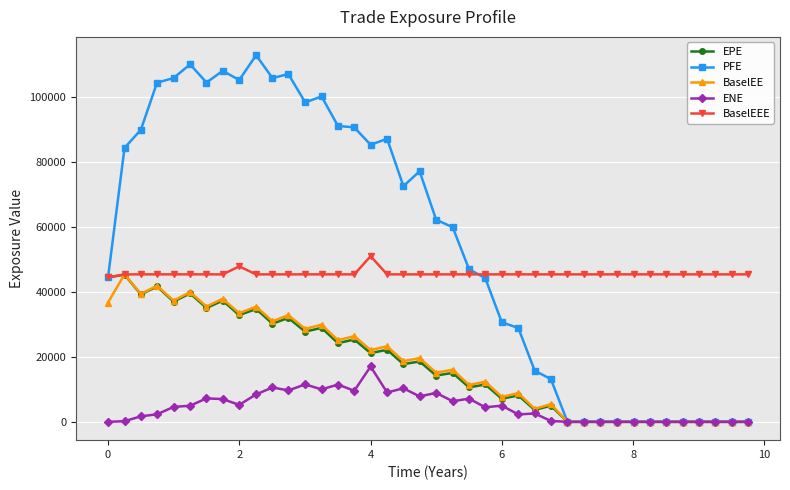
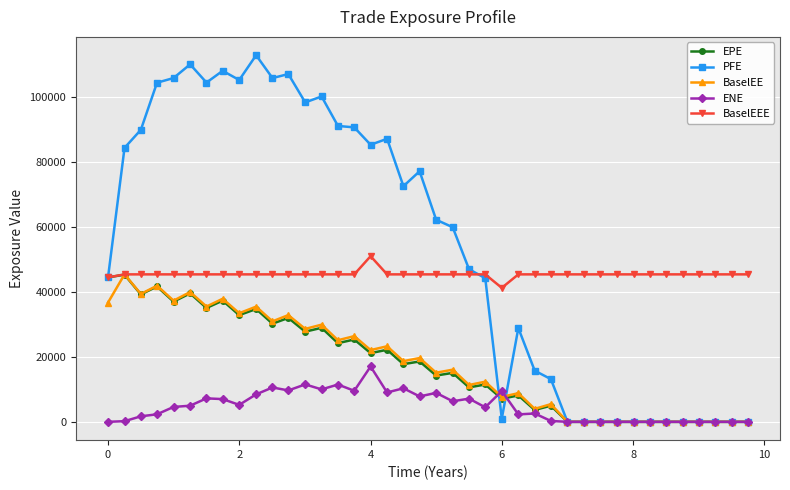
BaselEEE, 2: 48000 -> 45000
PFE, 6: 31000 -> 1000
ENE, 6: 5000 -> 10000
BaselEEE, 6: 45000 -> 41000
